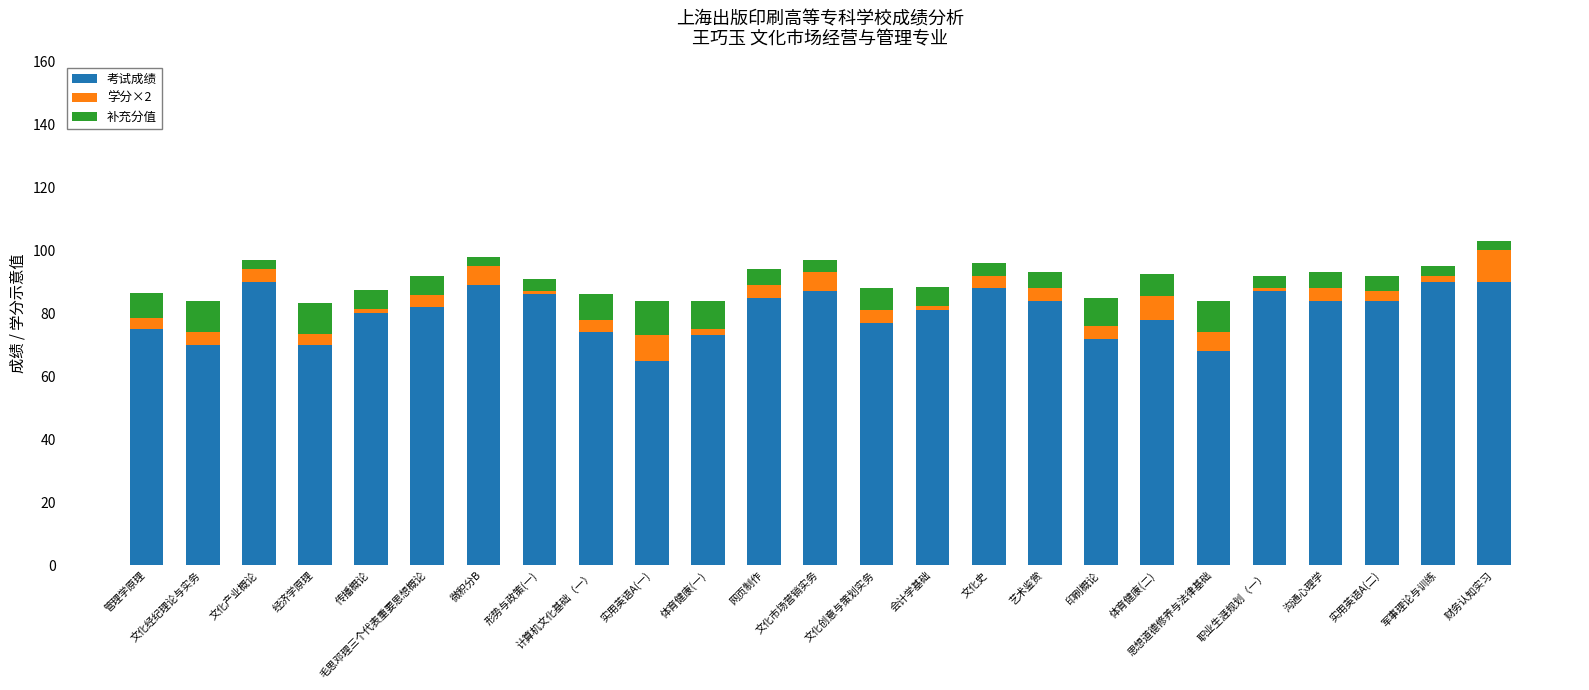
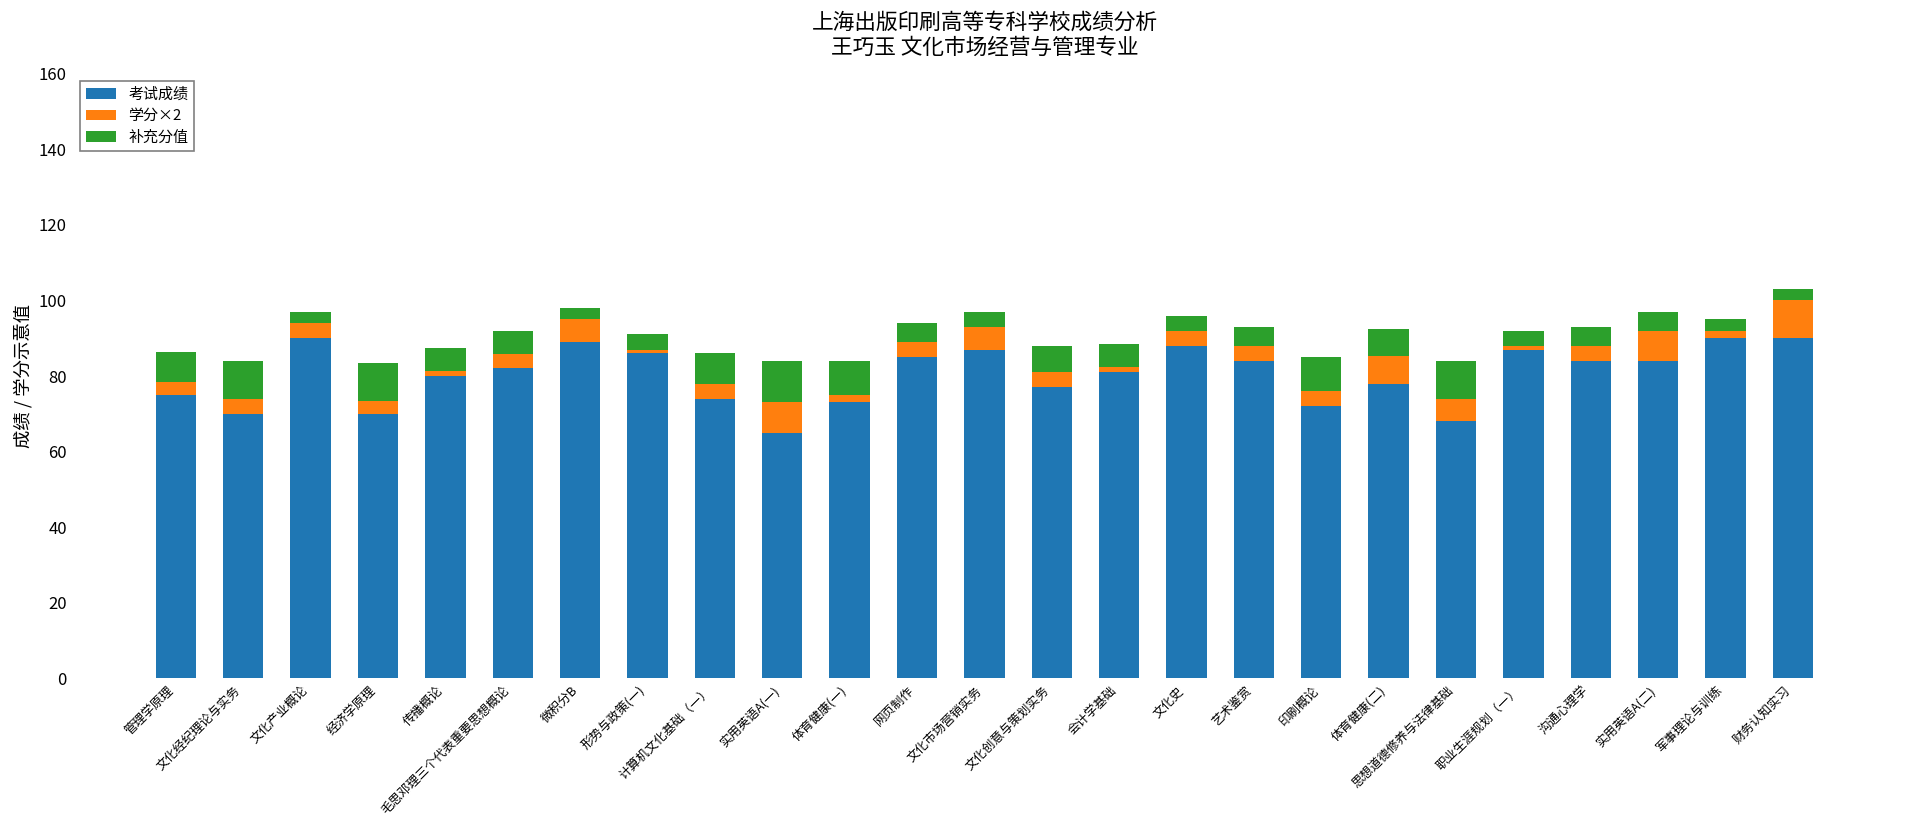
学分×2, 实用英语A(二): 3 -> 8
